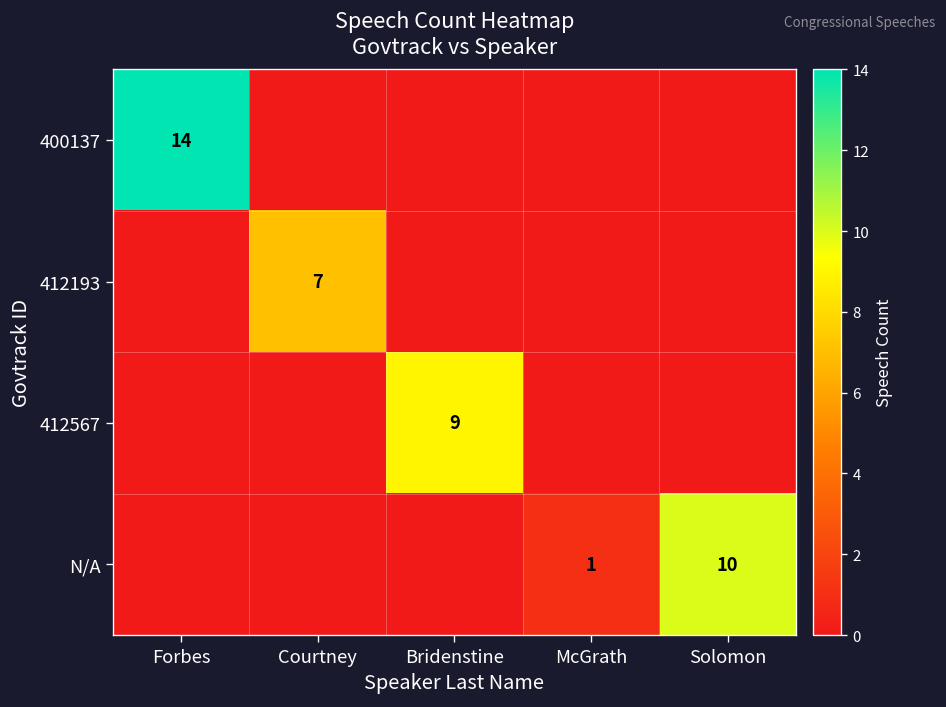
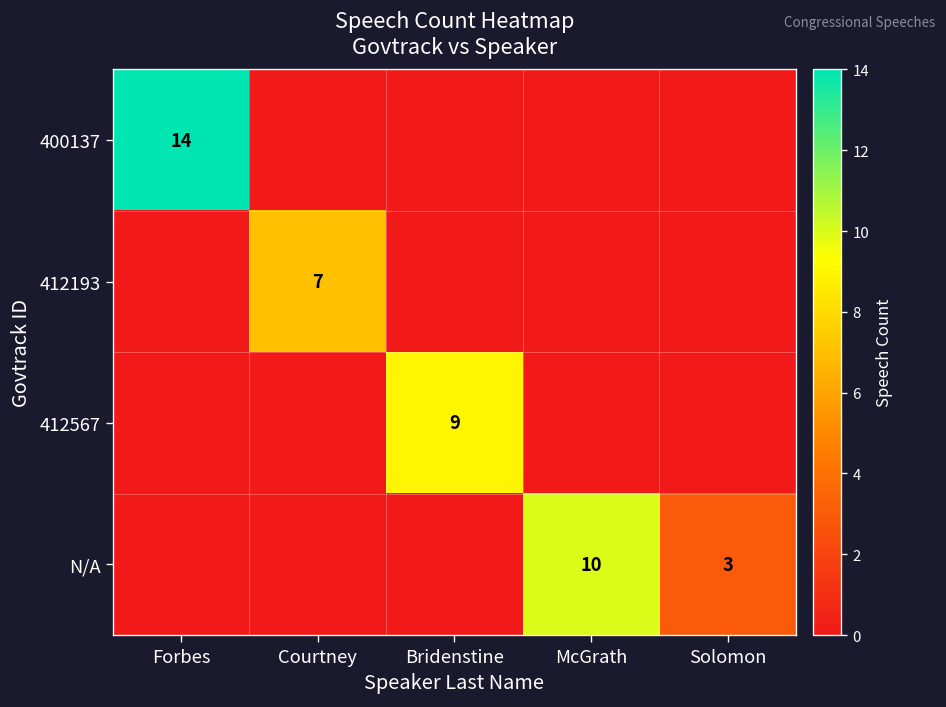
N/A, McGrath: 1 -> 10
N/A, Solomon: 10 -> 3
